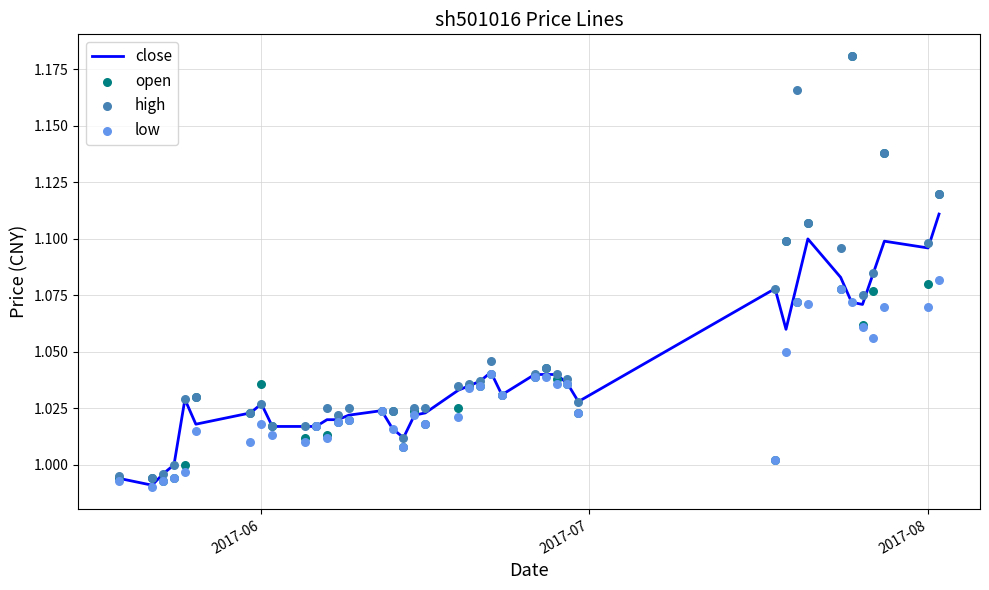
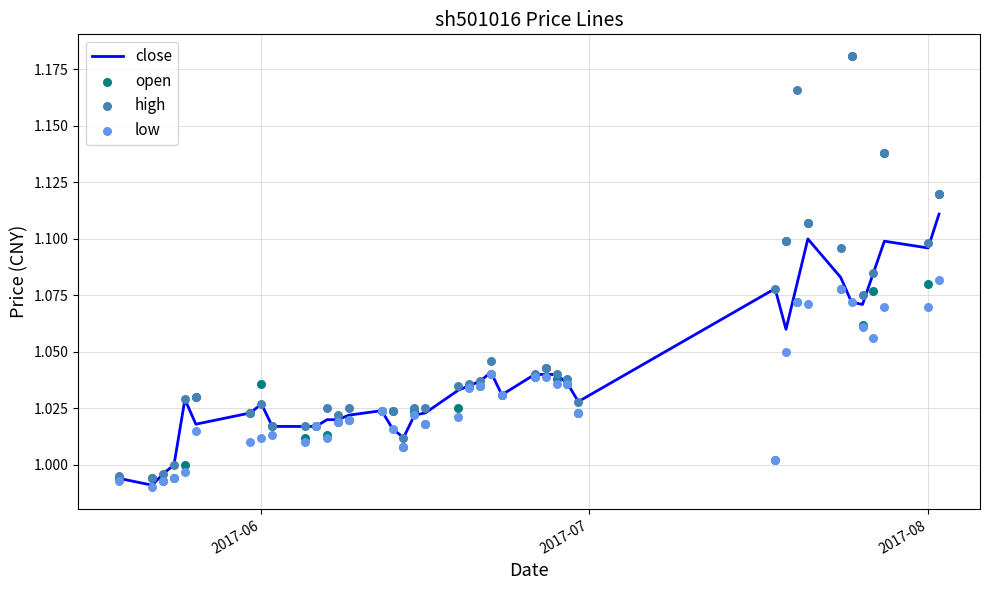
low, 2017-06: 1.018 -> 1.012
